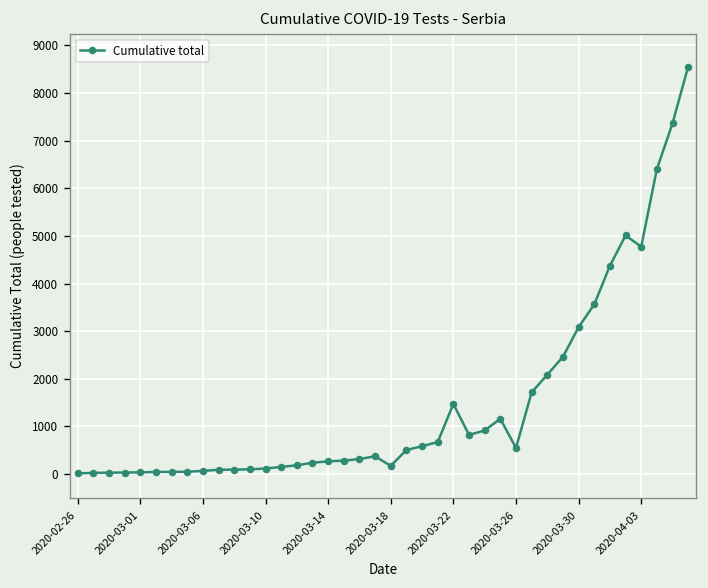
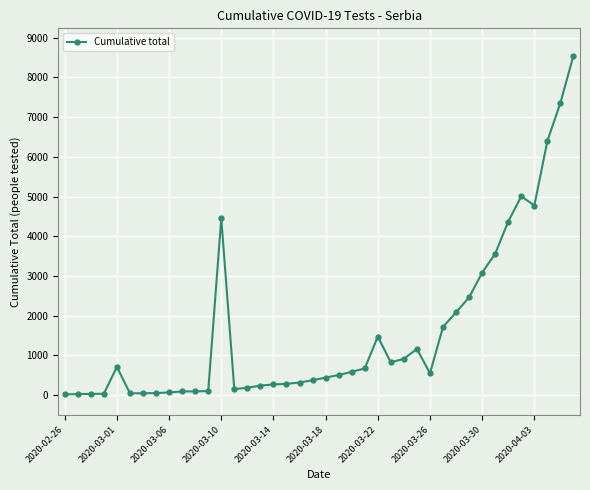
2020-03-01: 0 -> 700
2020-03-10: 100 -> 4500
2020-03-18: 200 -> 400
